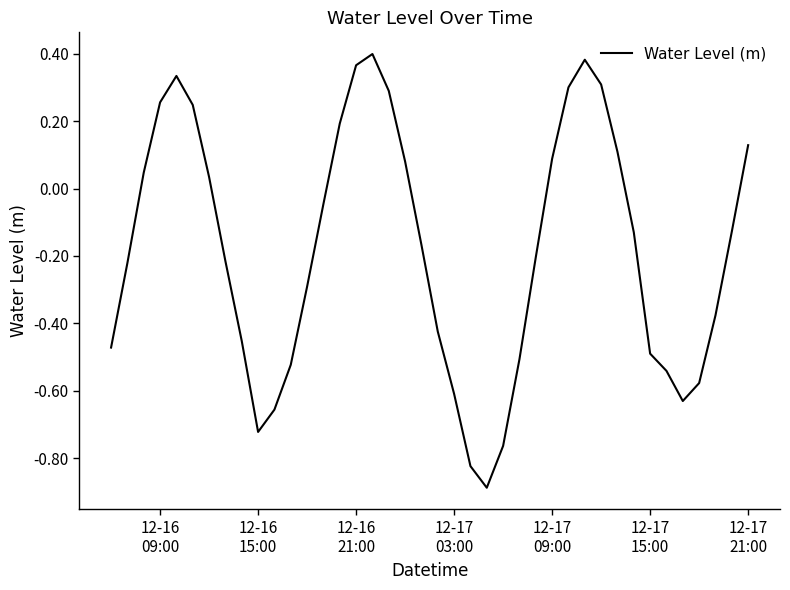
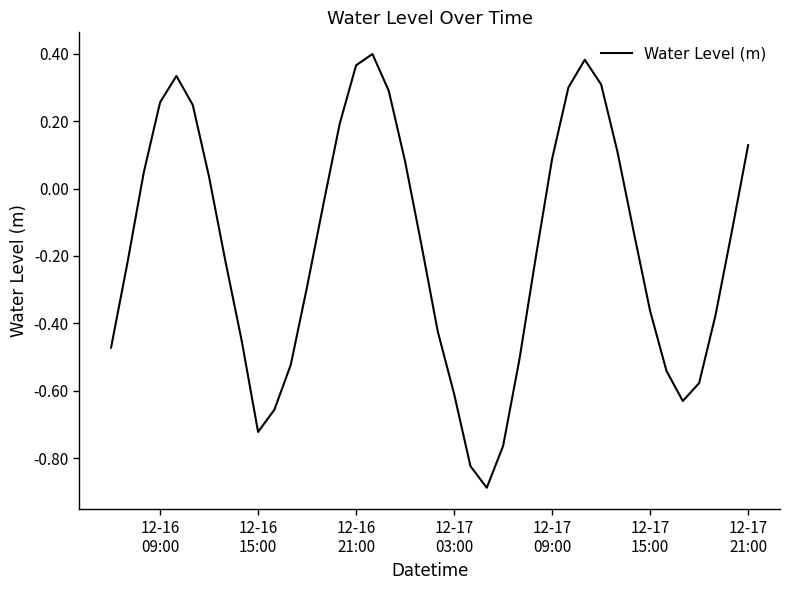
12-17 15:00: -0.49 -> -0.36
